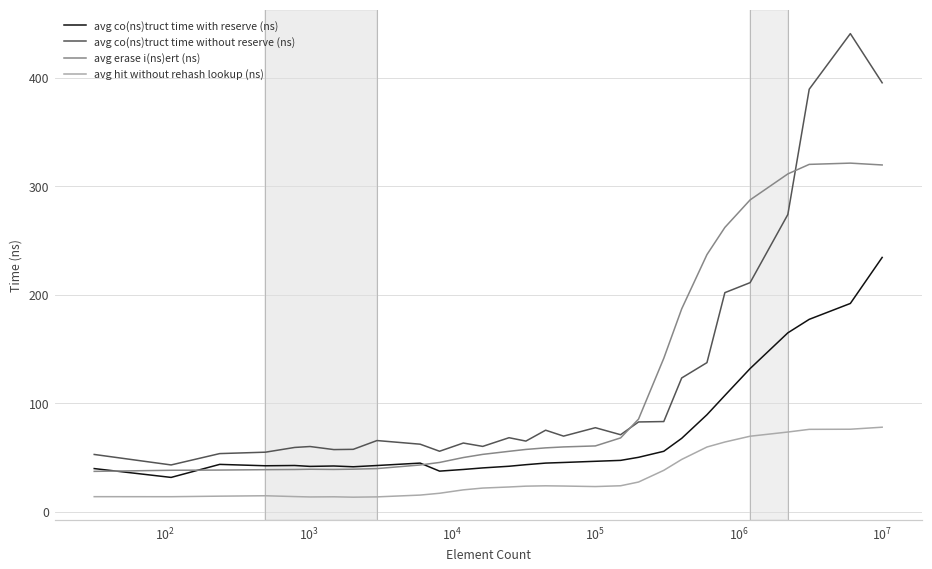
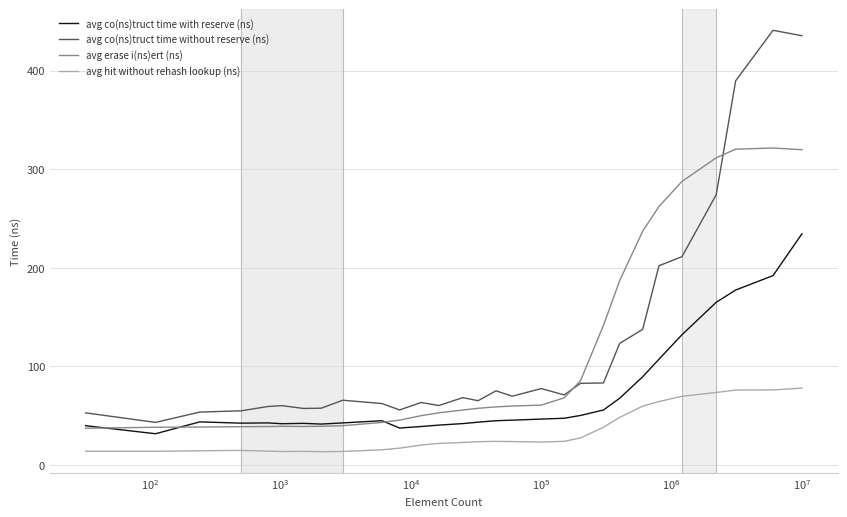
avg co(ns)truct time without reserve (ns), 10^7: 400 -> 440
